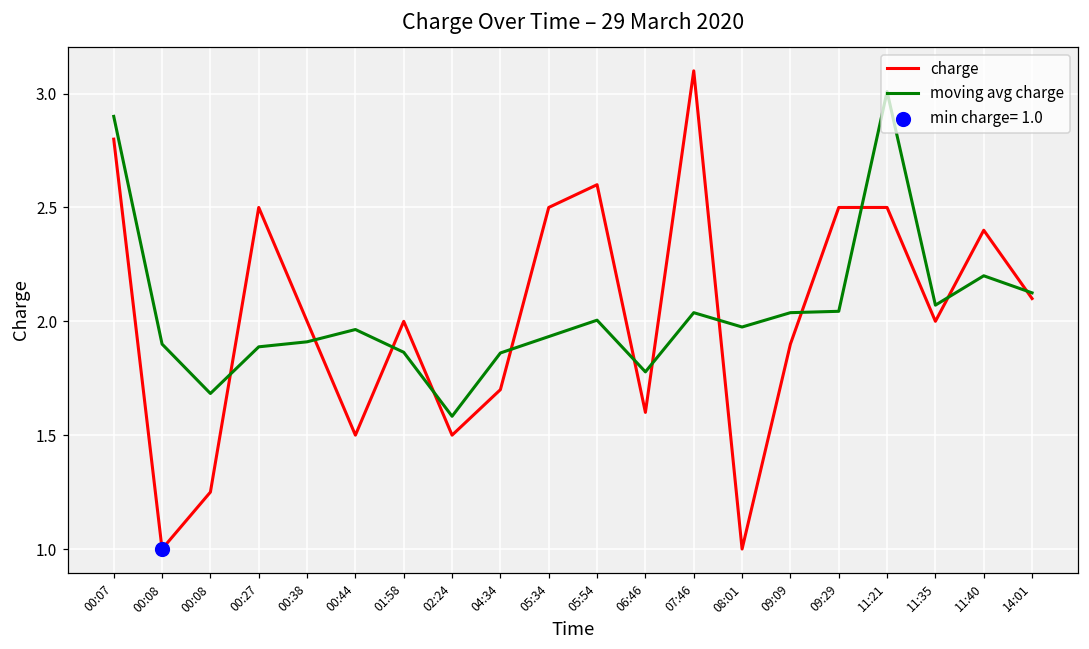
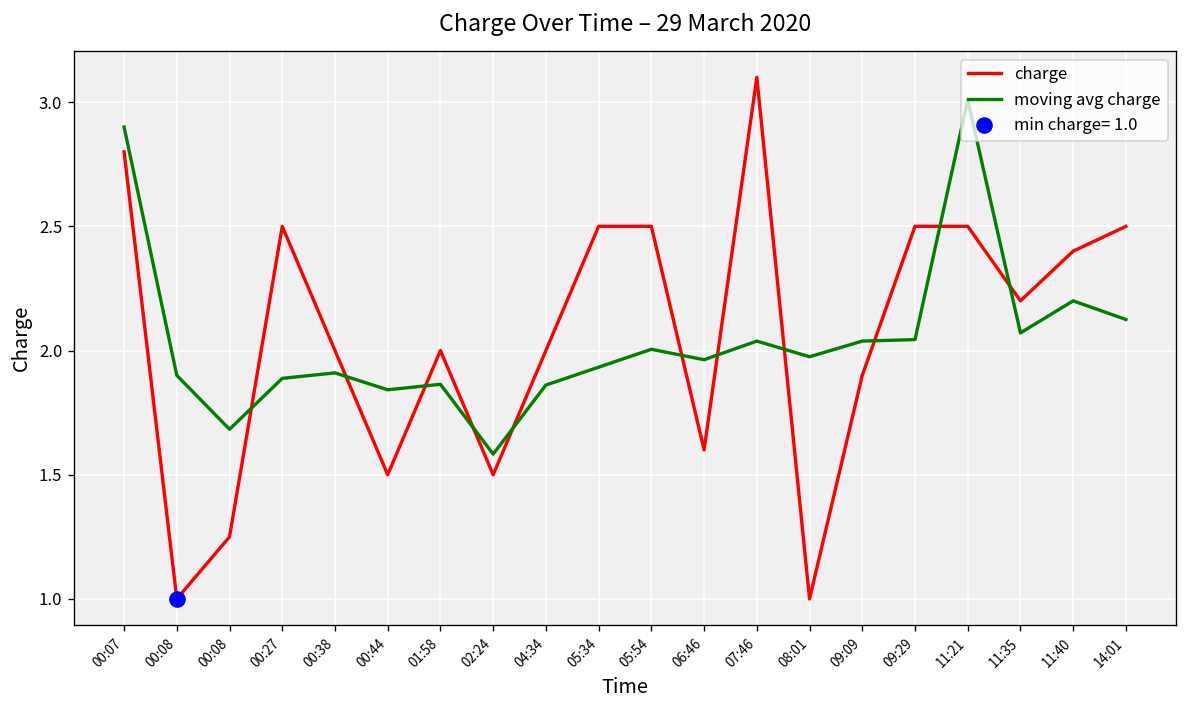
moving avg charge, 00:44: 1.96 -> 1.84
charge, 04:34: 1.7 -> 2.0
charge, 05:54: 2.6 -> 2.5
moving avg charge, 06:46: 1.78 -> 1.96
charge, 11:35: 2.0 -> 2.2
charge, 14:01: 2.1 -> 2.5
